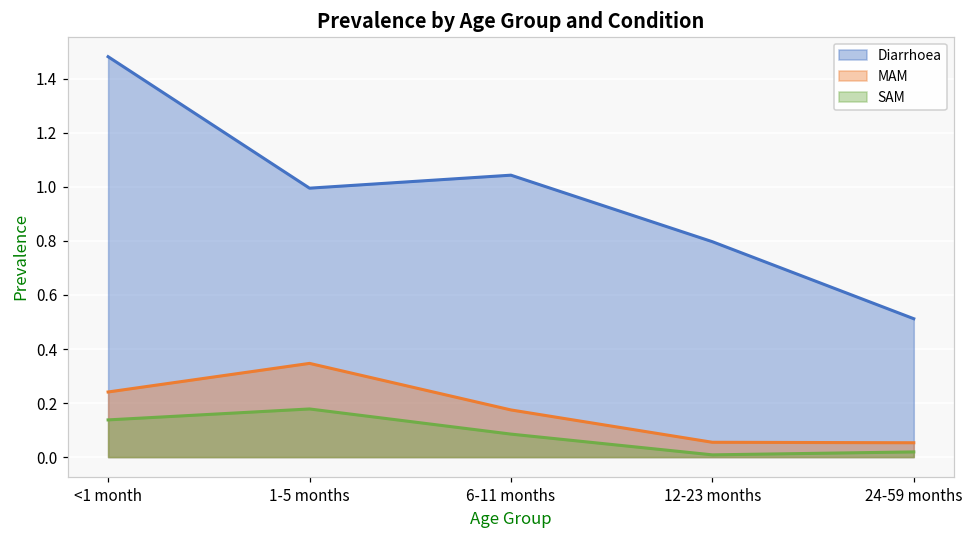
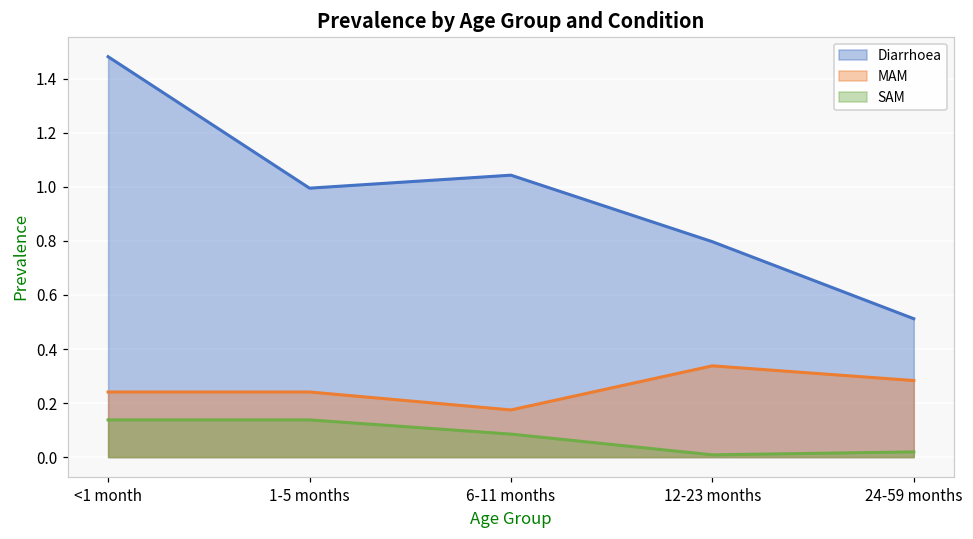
MAM, 1-5 months: 0.35 -> 0.24
SAM, 1-5 months: 0.18 -> 0.14
MAM, 12-23 months: 0.05 -> 0.34
MAM, 24-59 months: 0.05 -> 0.28
